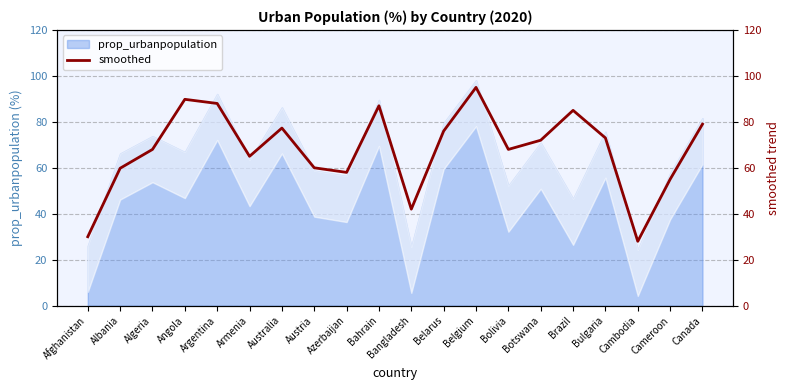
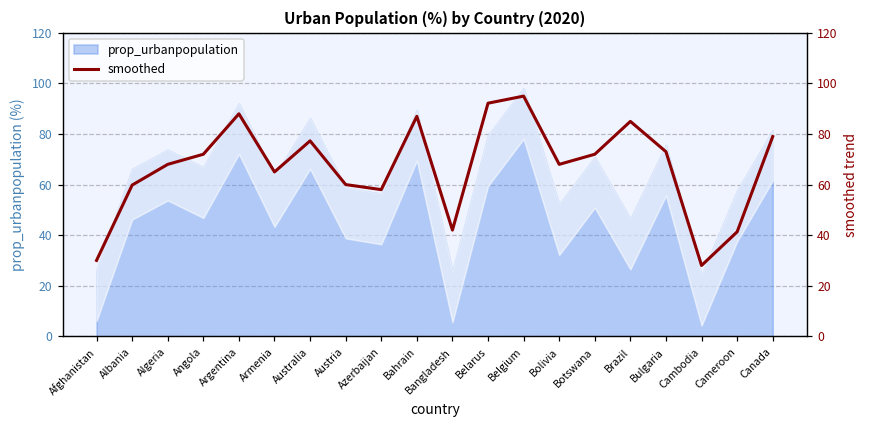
smoothed, Angola: 90 -> 72
smoothed, Belarus: 76 -> 92
smoothed, Cameroon: 55 -> 41
